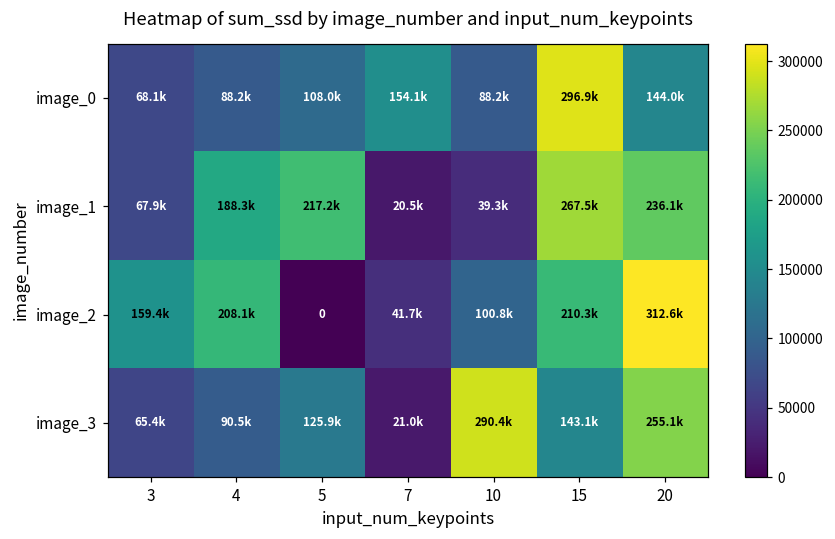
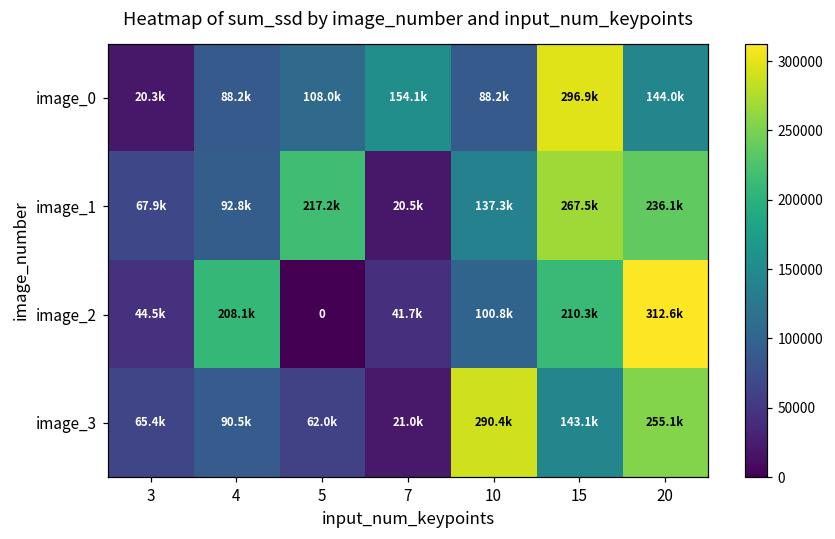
image_0, 3: 68.1k -> 20.3k
image_1, 4: 188.3k -> 92.8k
image_1, 10: 39.3k -> 137.3k
image_2, 3: 159.4k -> 44.5k
image_3, 5: 125.9k -> 62.0k
